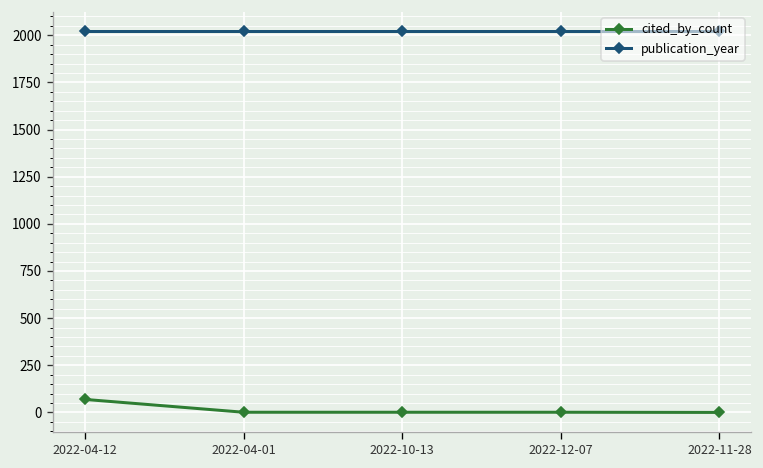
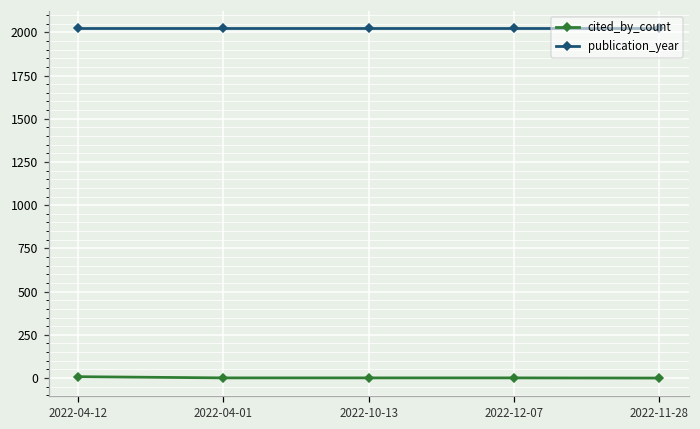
cited_by_count, 2022-04-12: 70 -> 10
